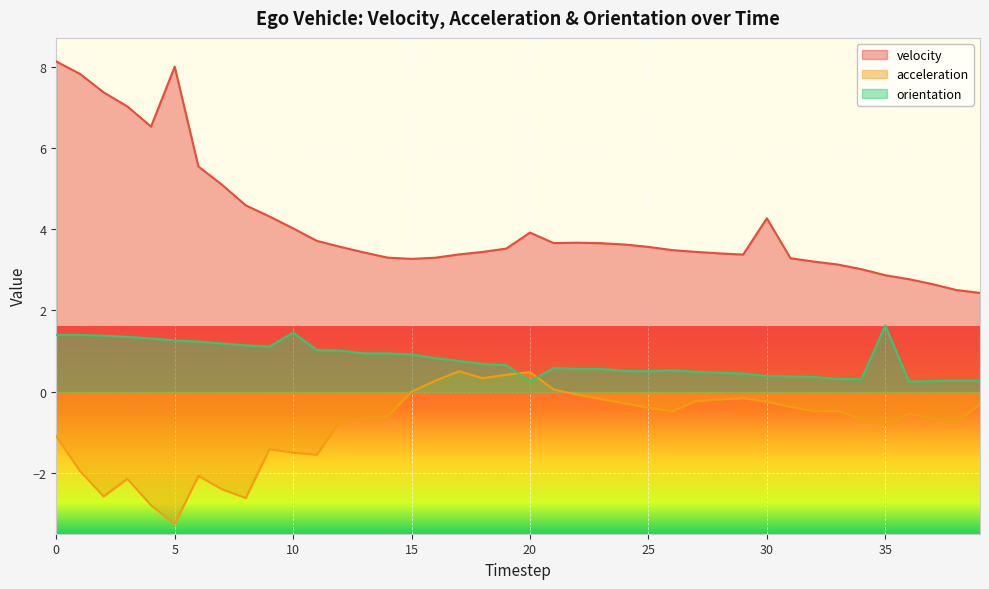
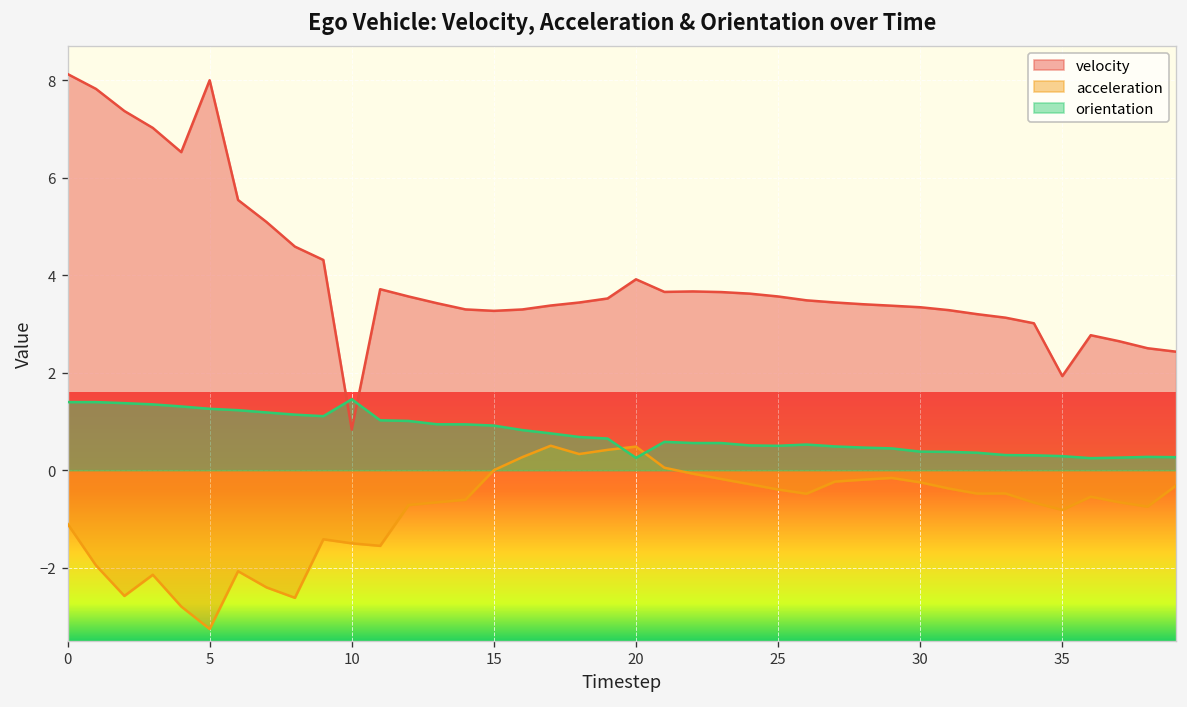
velocity, 10: 4.0 -> 0.8
velocity, 30: 4.3 -> 3.3
velocity, 35: 2.9 -> 1.9
orientation, 35: 1.6 -> 0.3
